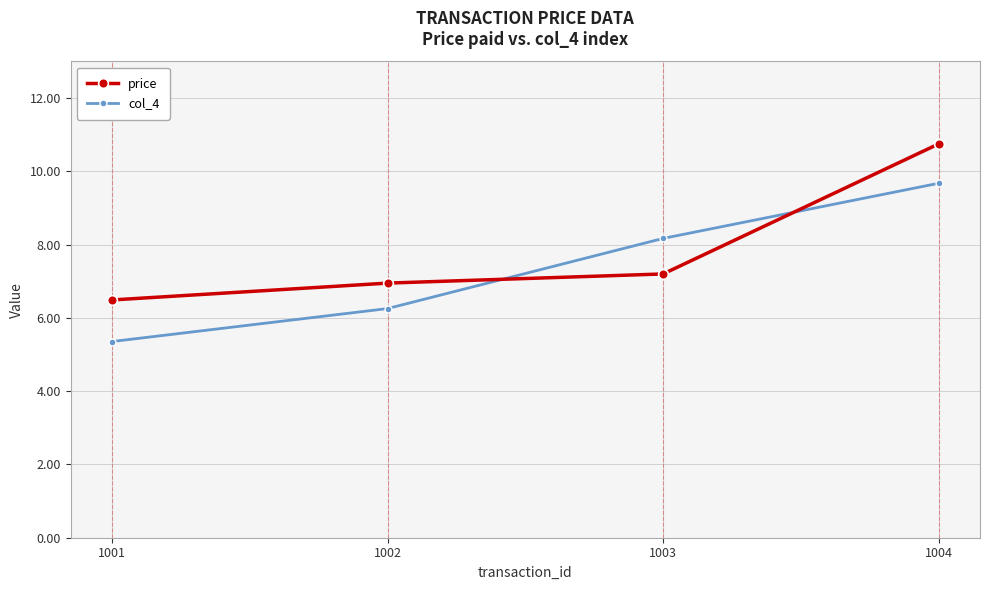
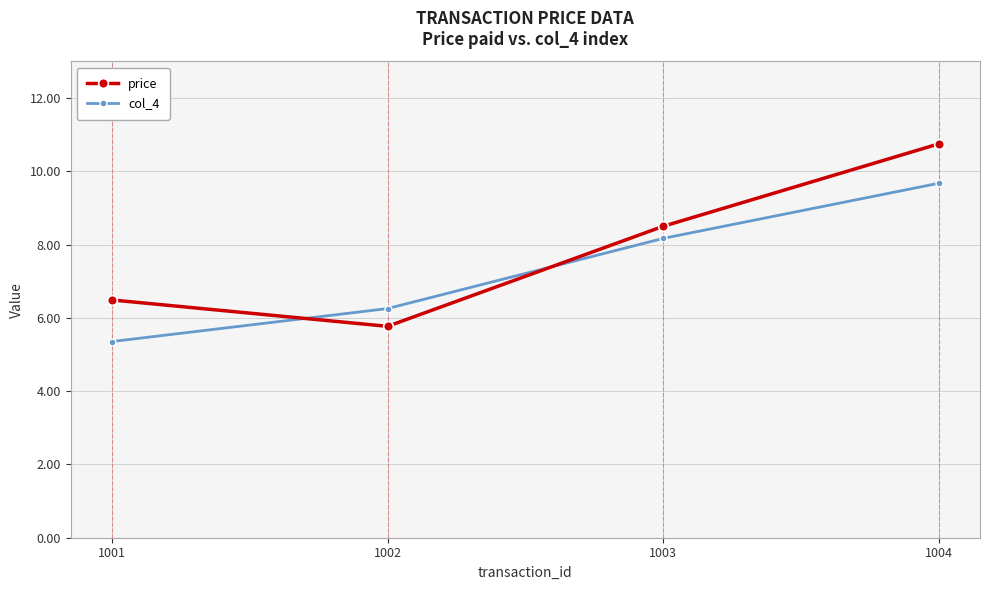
price, 1002: 7.0 -> 5.8
price, 1003: 7.2 -> 8.5
